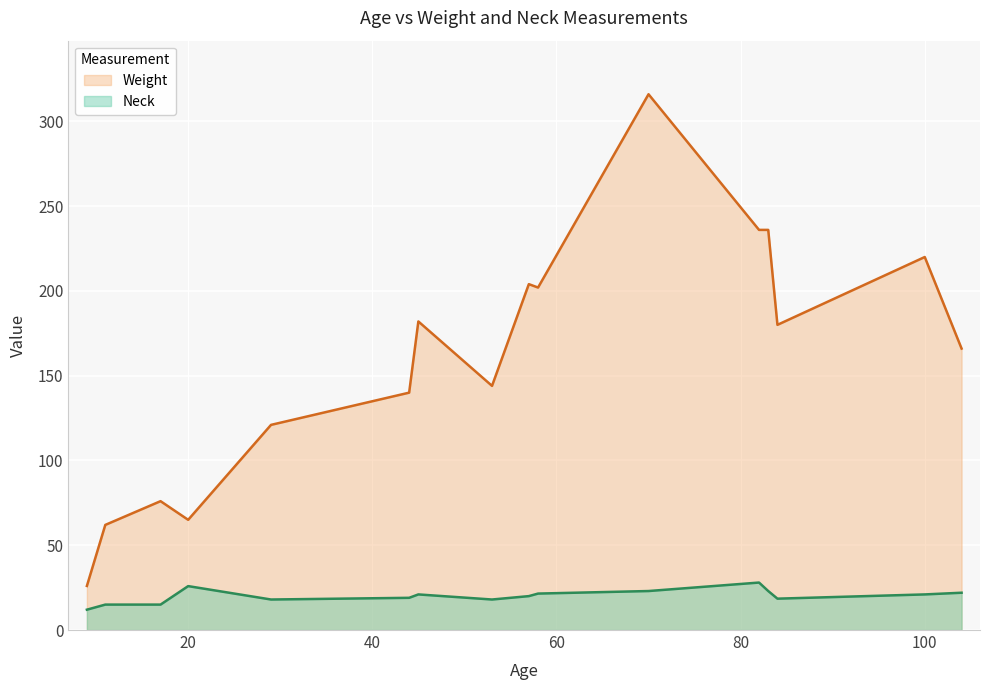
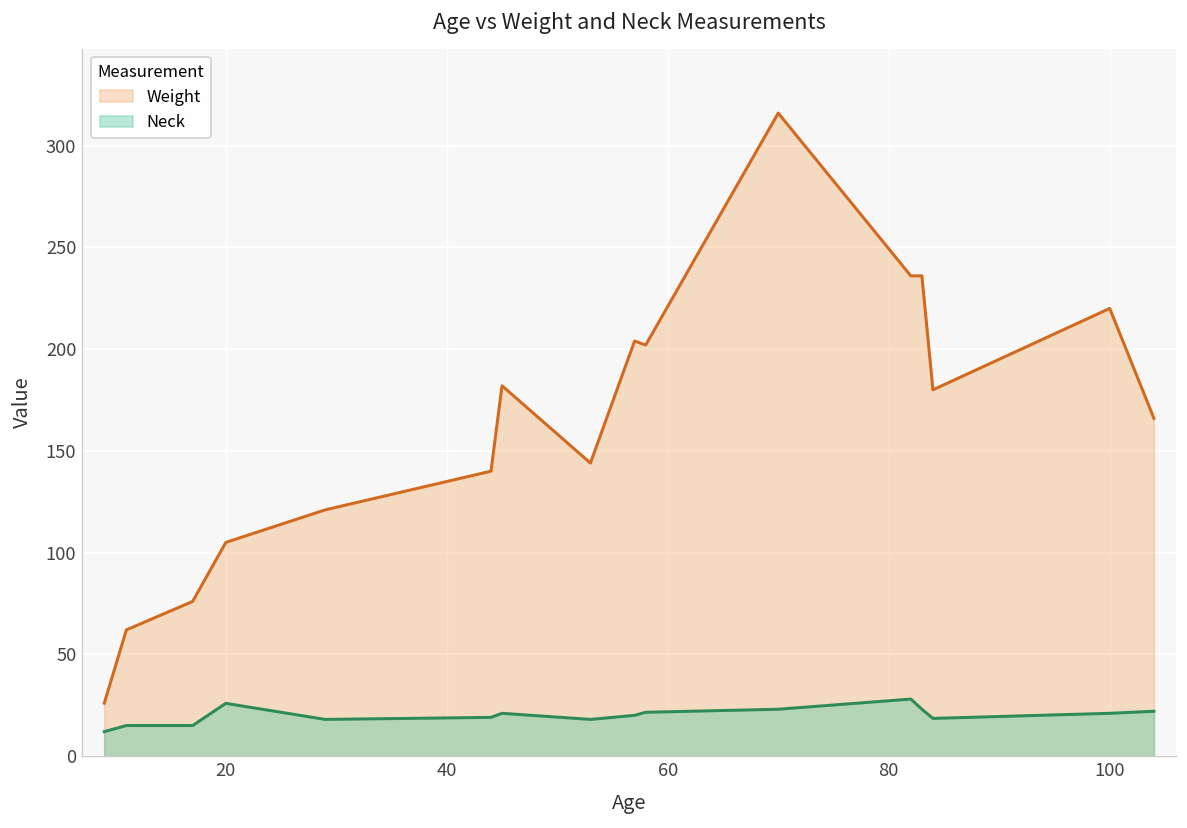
Weight, 20: 65 -> 105
